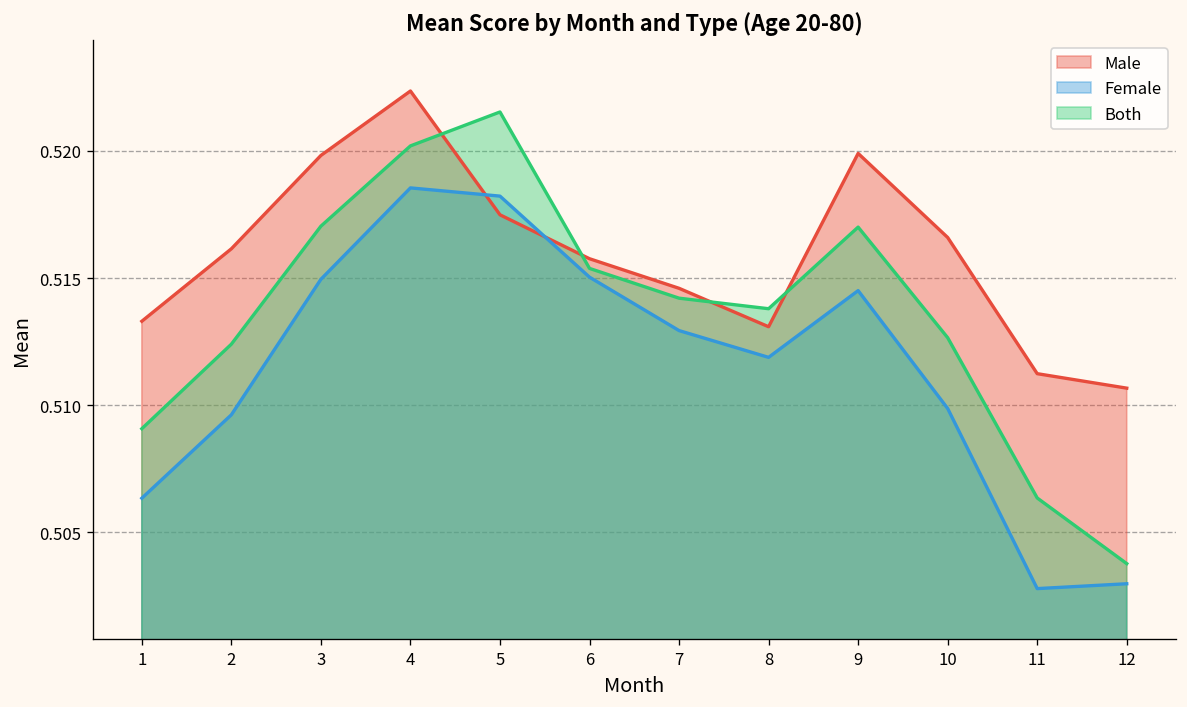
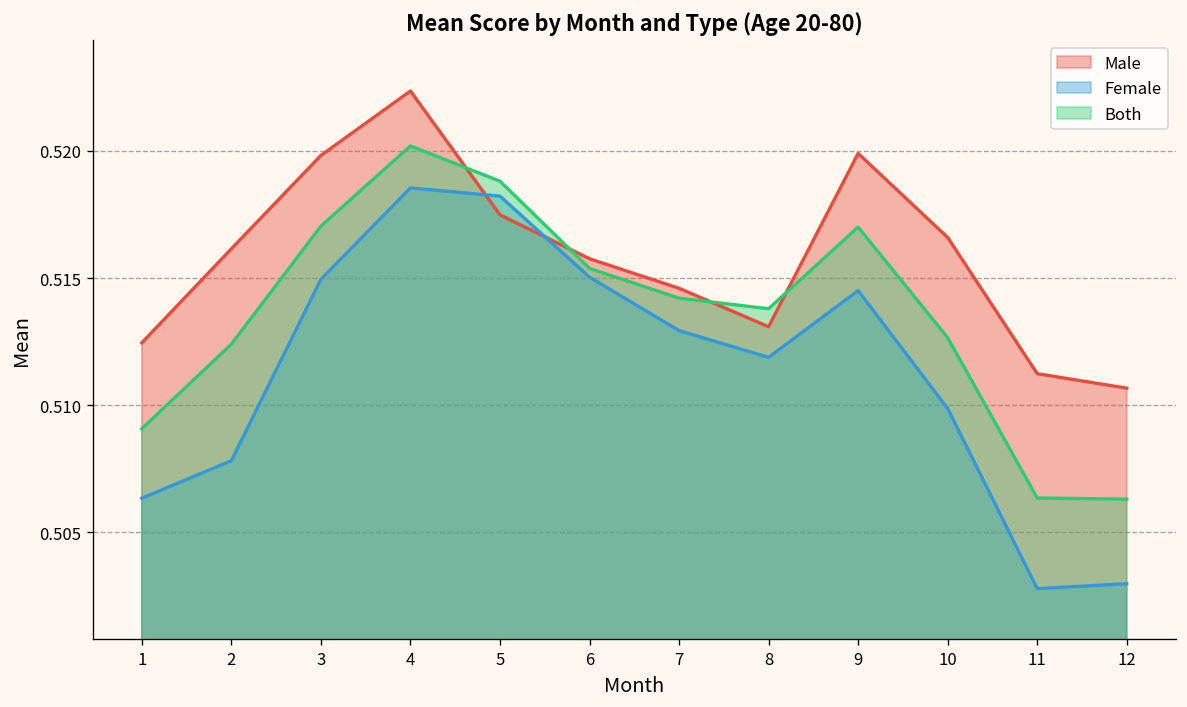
Male, 1: 0.5133 -> 0.5125
Female, 2: 0.5096 -> 0.5078
Both, 5: 0.5215 -> 0.5188
Both, 12: 0.5038 -> 0.5063
